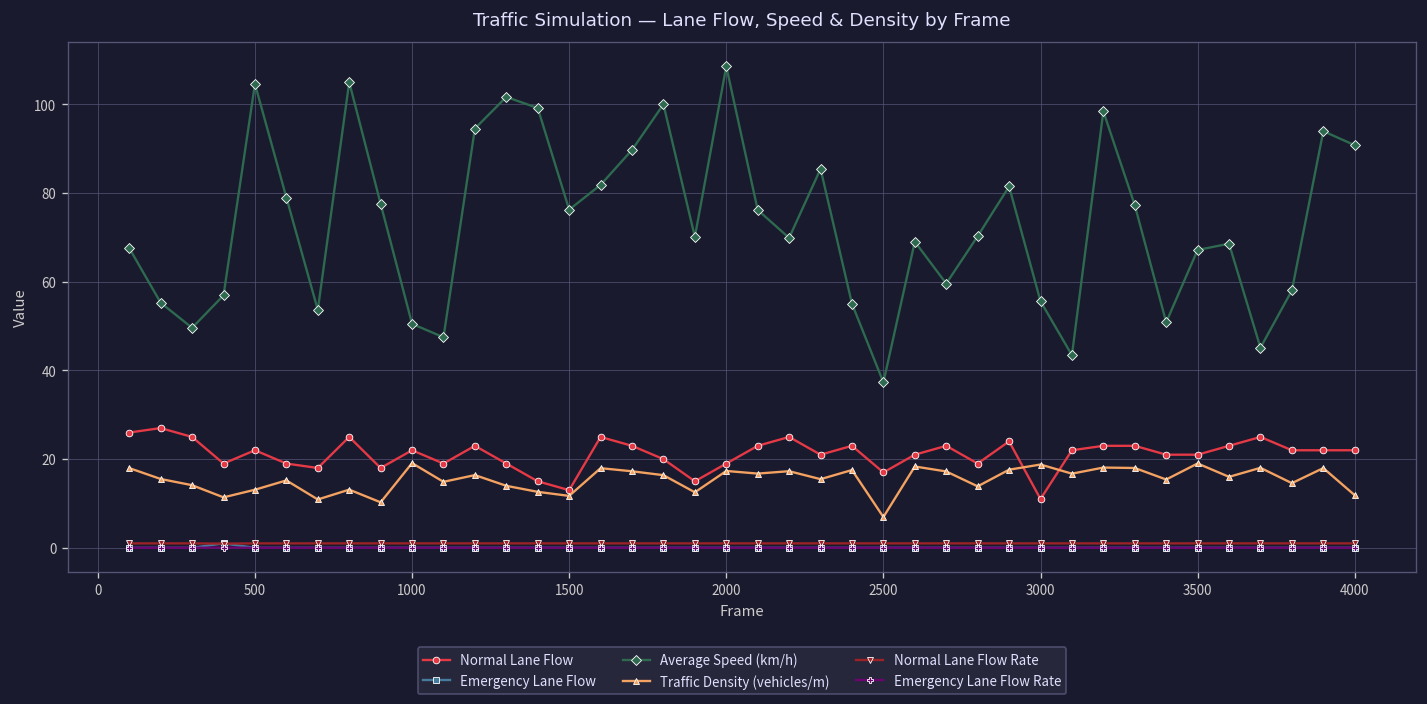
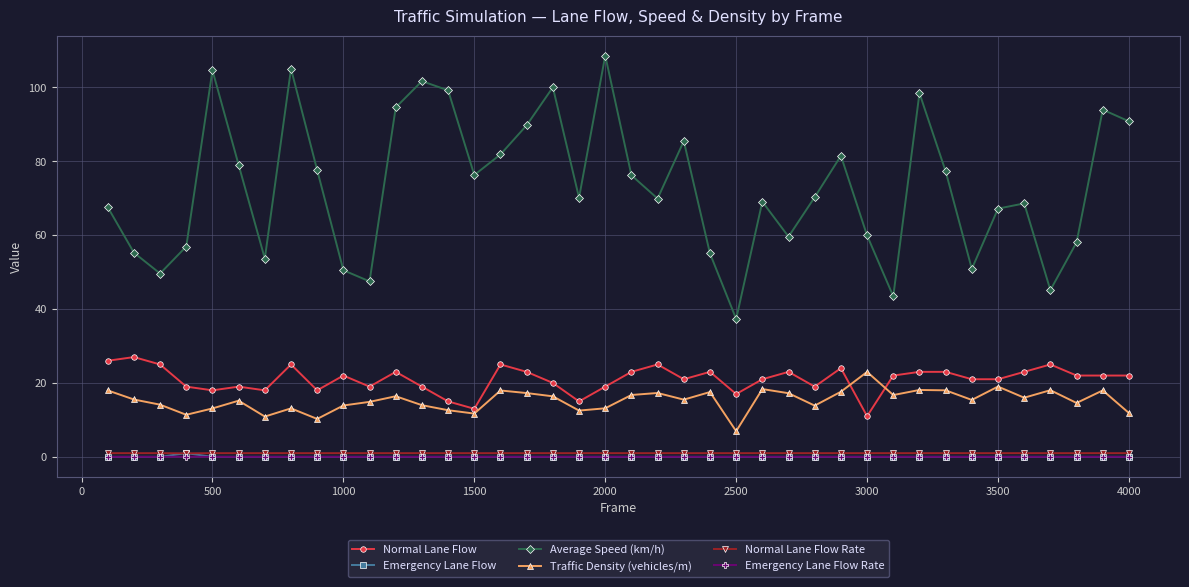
Normal Lane Flow, 500: 22 -> 18
Traffic Density (vehicles/m), 1000: 19 -> 14
Traffic Density (vehicles/m), 2000: 17 -> 13
Average Speed (km/h), 3000: 56 -> 60
Traffic Density (vehicles/m), 3000: 19 -> 23
